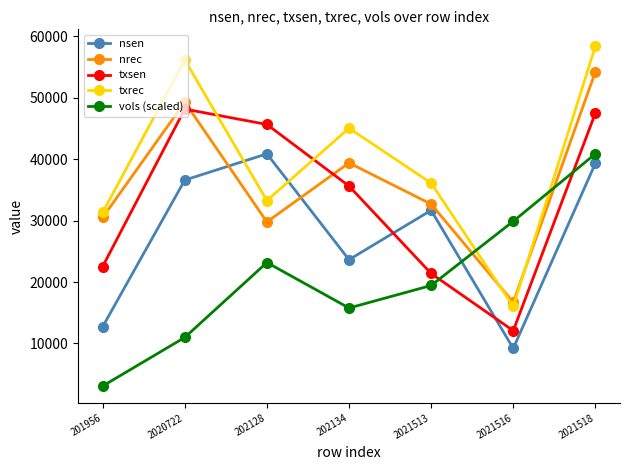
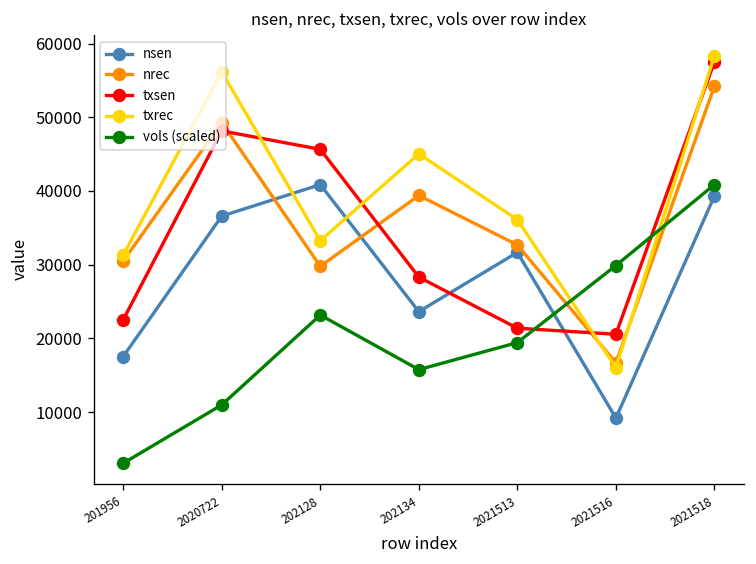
nsen, 201956: 13000 -> 18000
txsen, 202134: 36000 -> 28000
txsen, 2021516: 12000 -> 21000
txsen, 2021518: 47000 -> 58000
